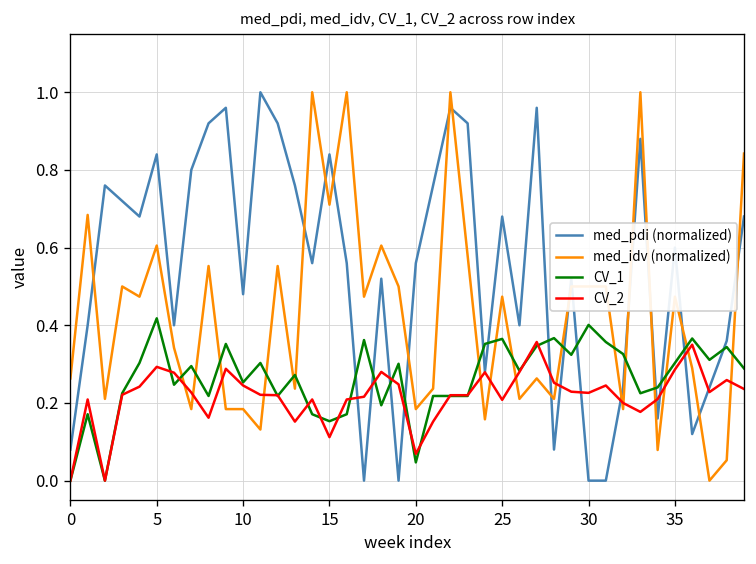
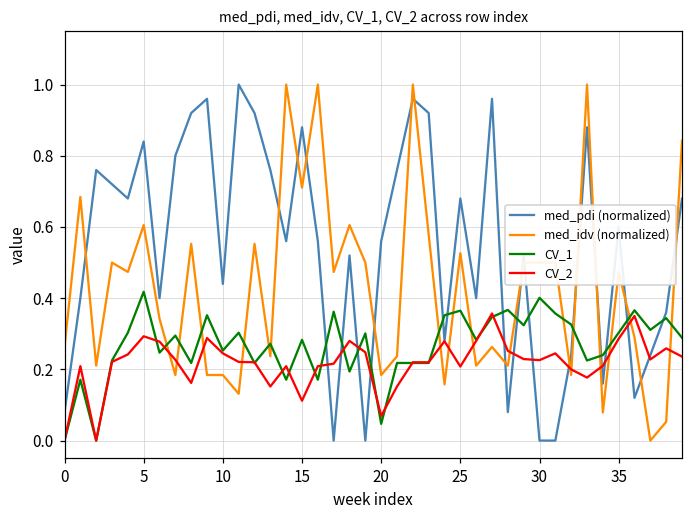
med_pdi (normalized), 10: 0.48 -> 0.44
med_pdi (normalized), 15: 0.84 -> 0.88
CV_1, 15: 0.15 -> 0.28
med_idv (normalized), 25: 0.47 -> 0.53
